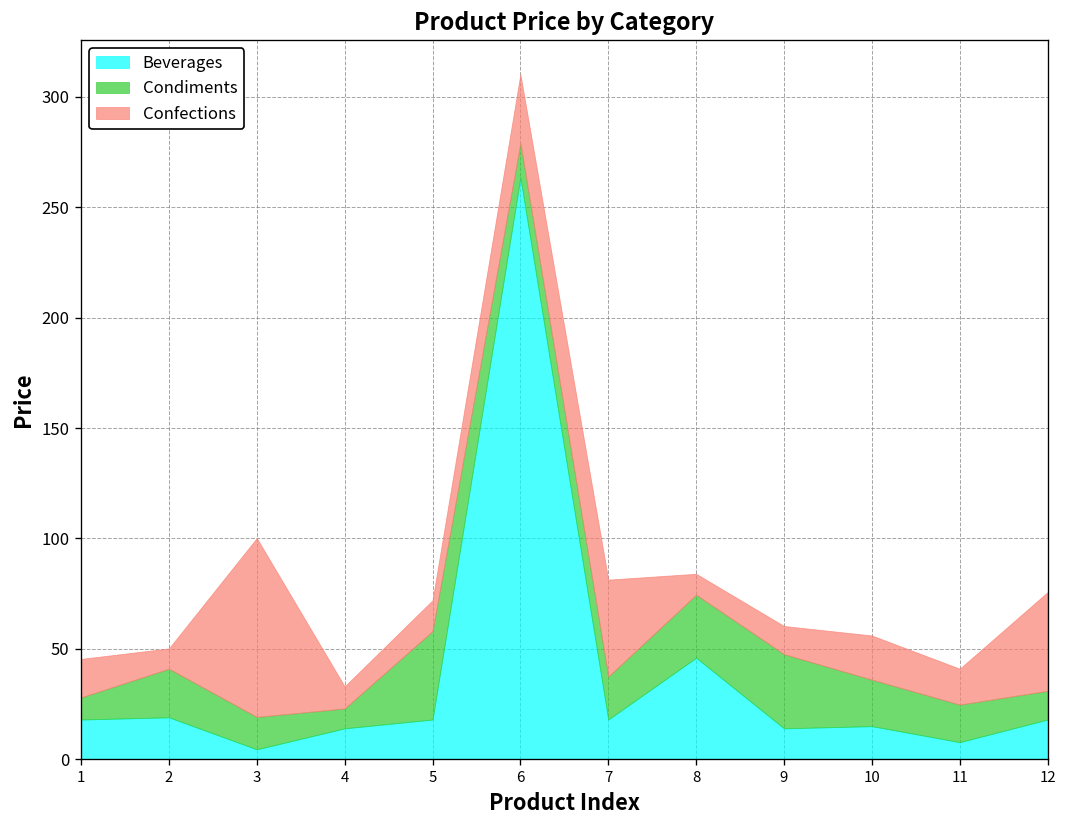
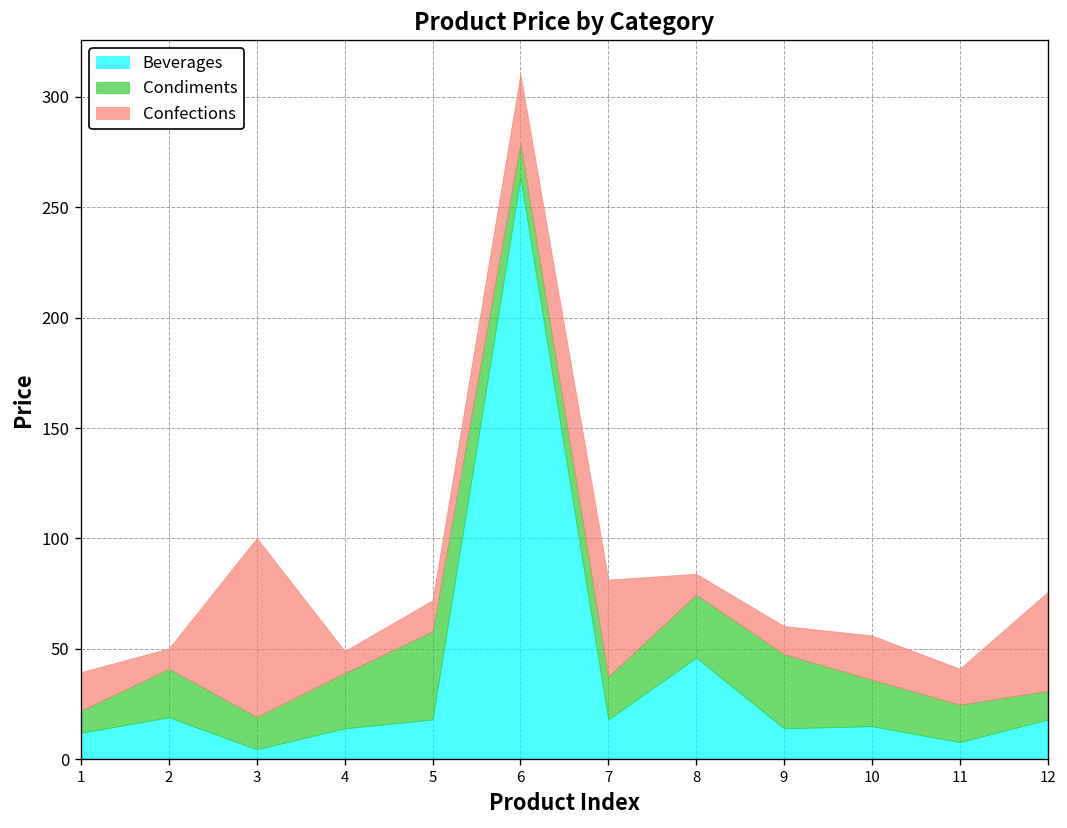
Beverages, 1: 18 -> 12
Condiments, 4: 9 -> 25
